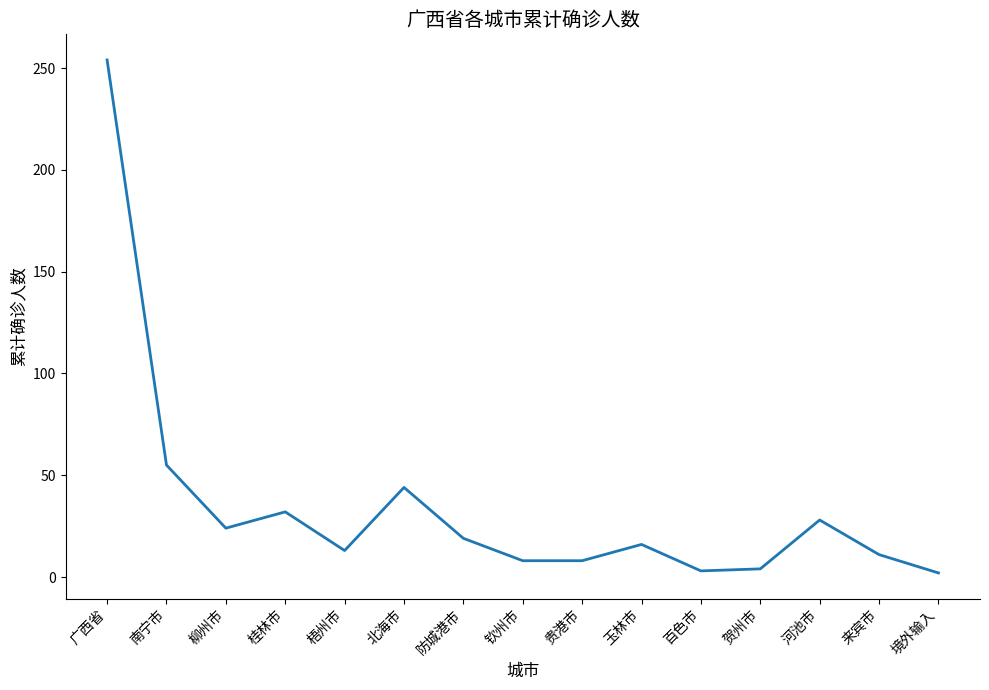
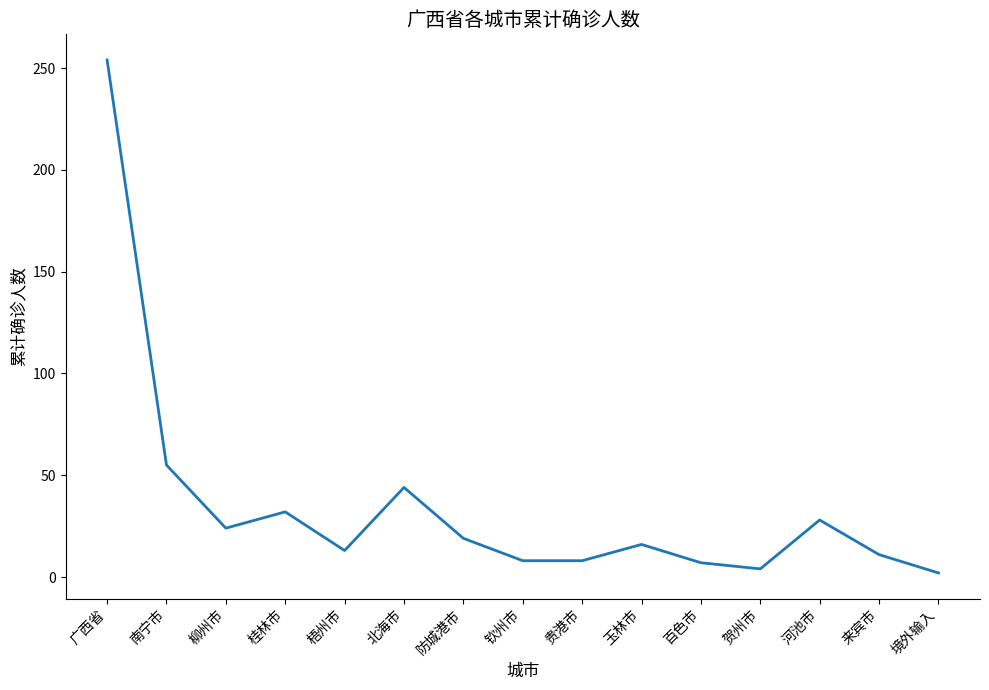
百色市: 3 -> 7
